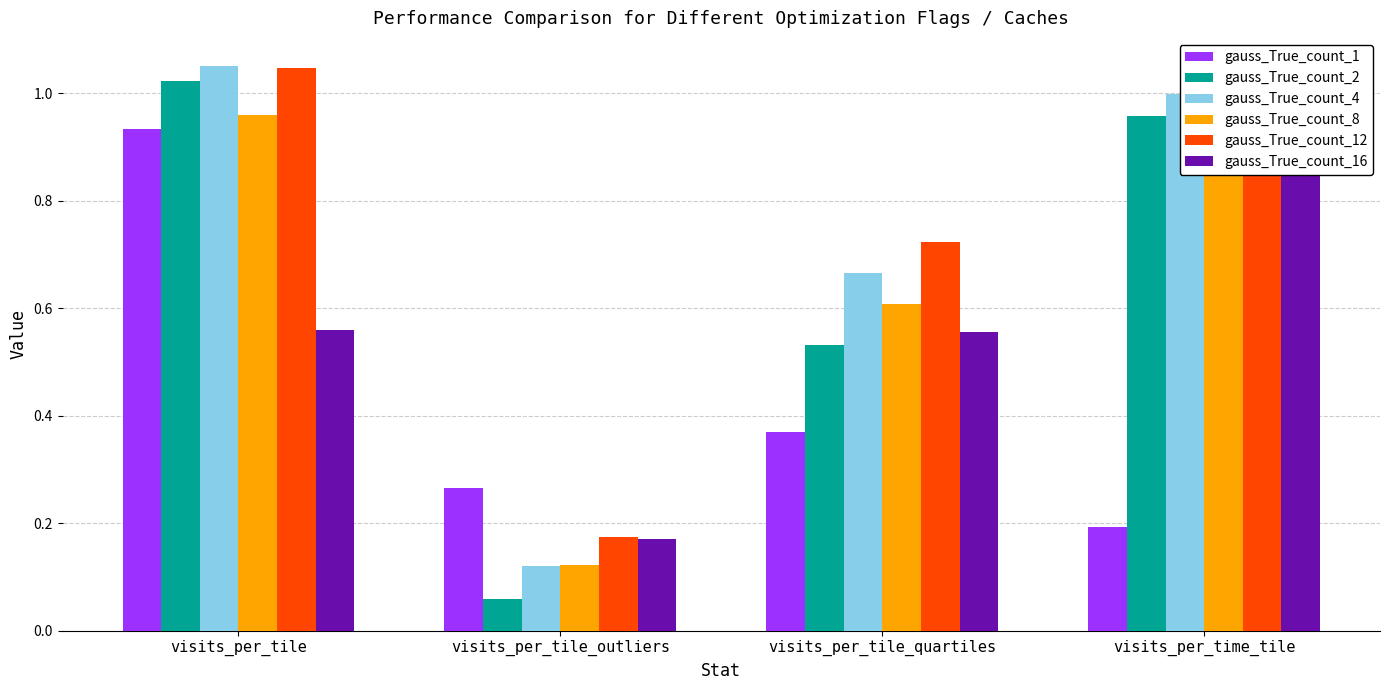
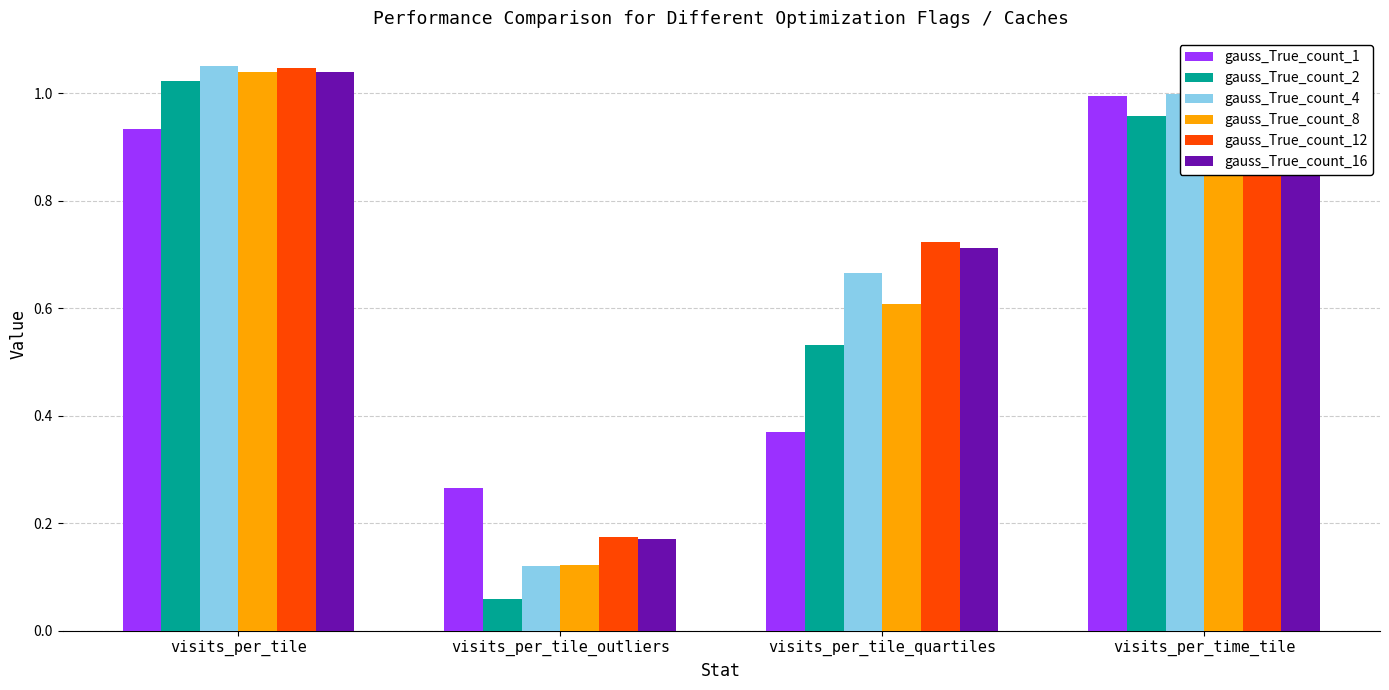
gauss_True_count_8, visits_per_tile: 0.96 -> 1.04
gauss_True_count_16, visits_per_tile: 0.56 -> 1.04
gauss_True_count_16, visits_per_tile_quartiles: 0.56 -> 0.71
gauss_True_count_1, visits_per_time_tile: 0.19 -> 1.00
